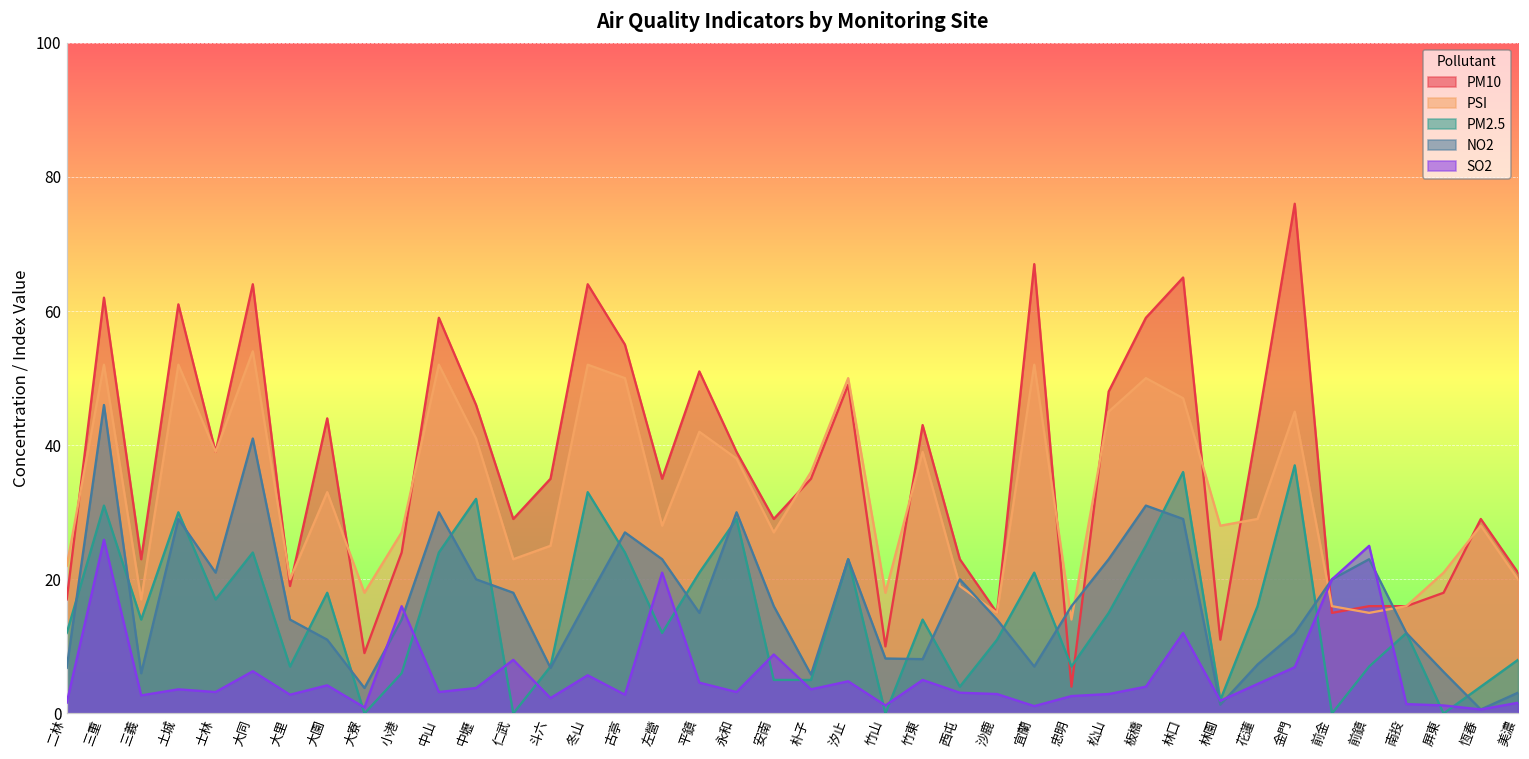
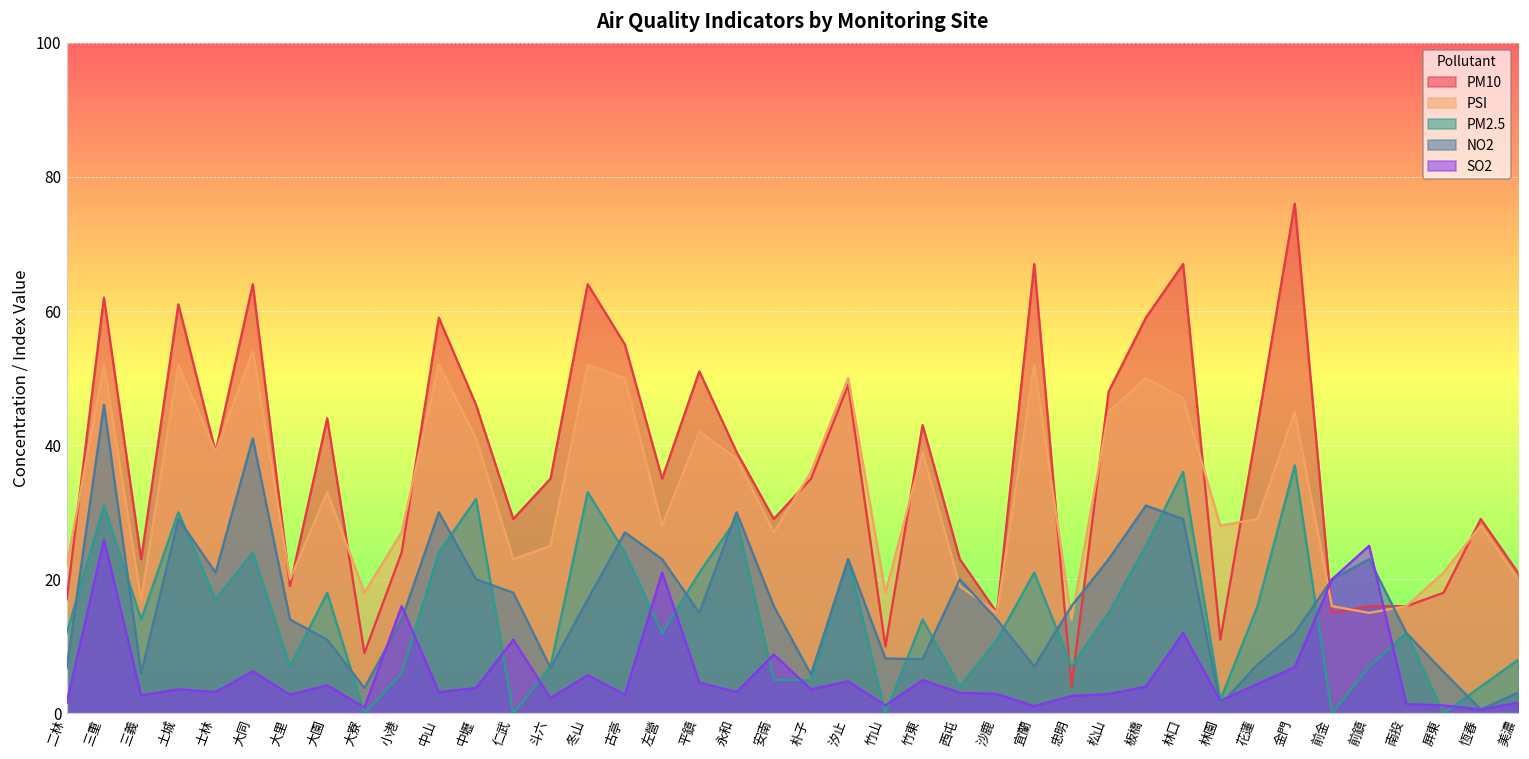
SO2, 仁武: 8 -> 11
PM10, 林口: 65 -> 67
